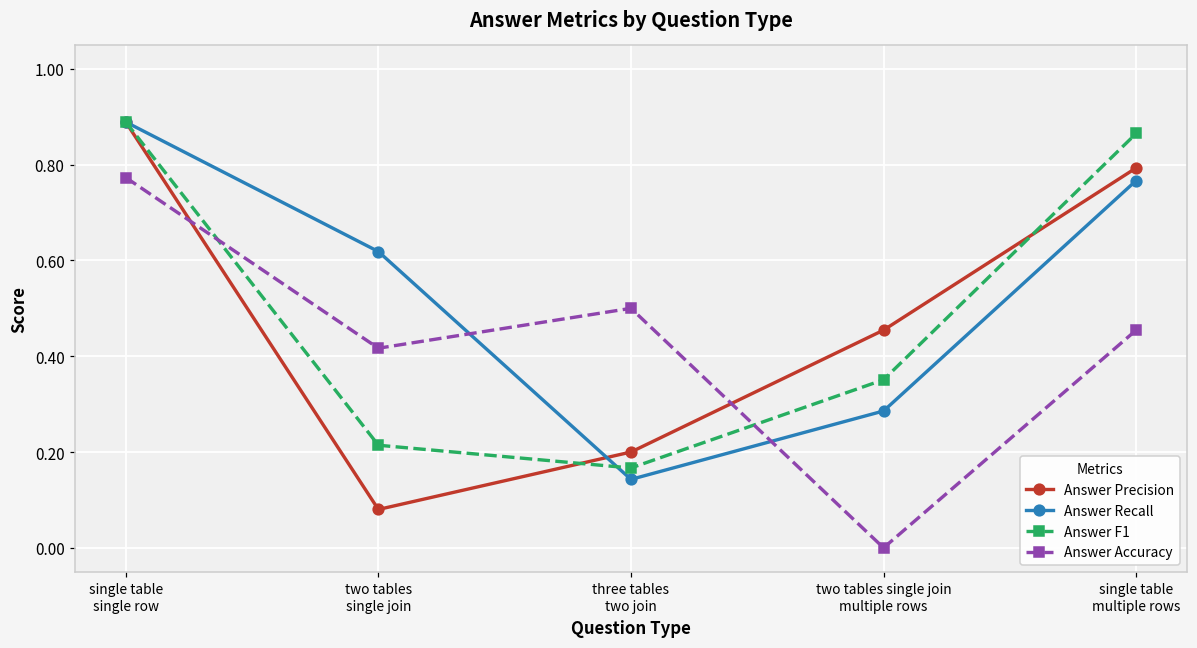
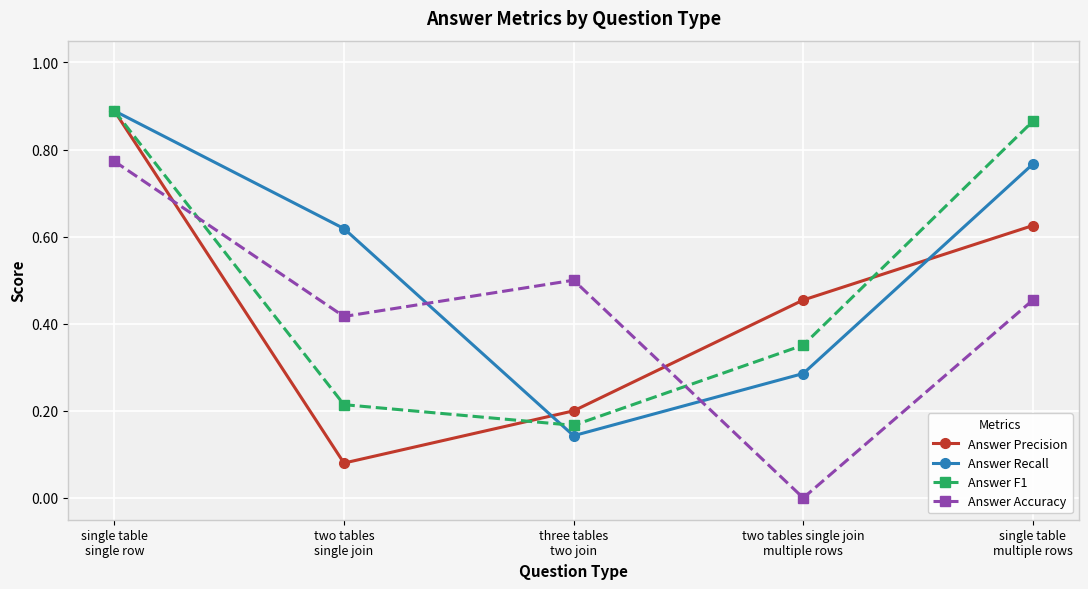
Answer Precision, single table multiple rows: 0.79 -> 0.63
